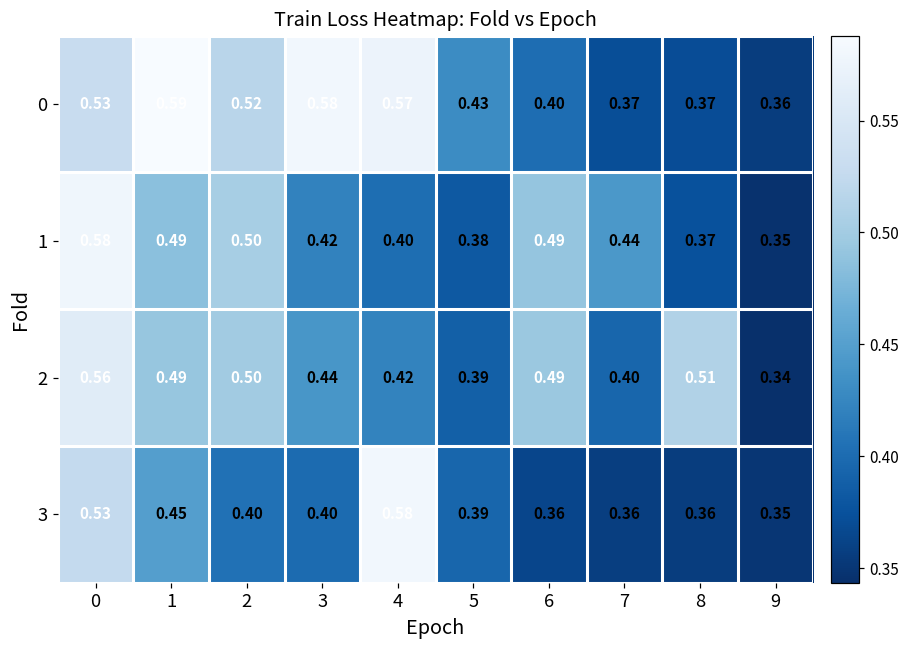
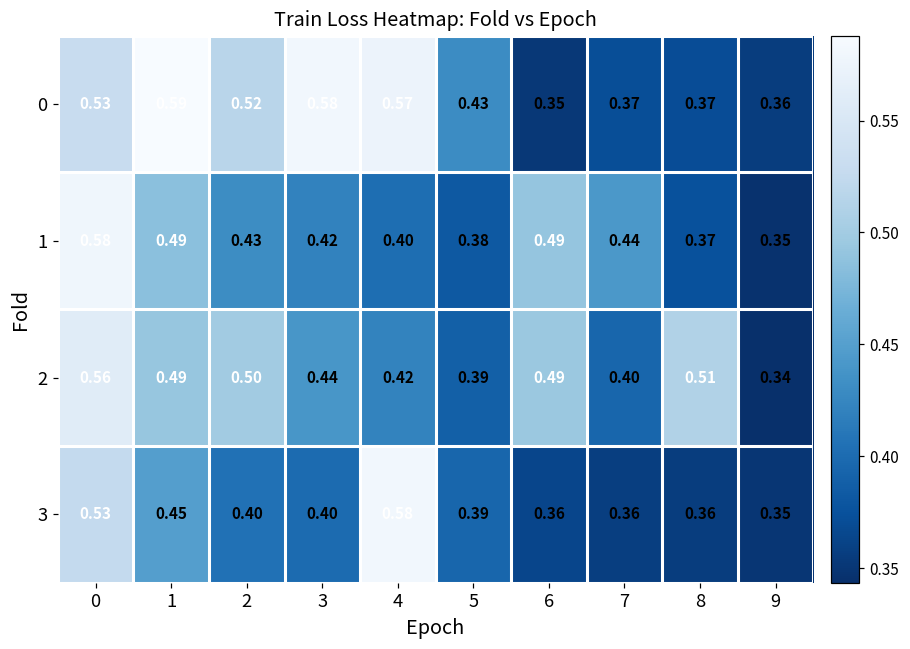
0, 6: 0.40 -> 0.35
1, 2: 0.50 -> 0.43
